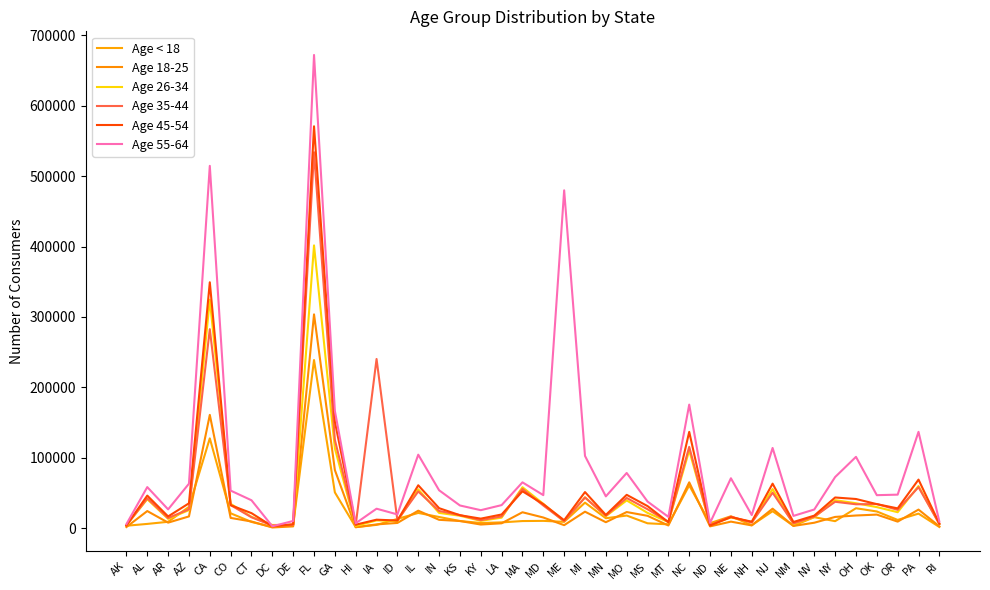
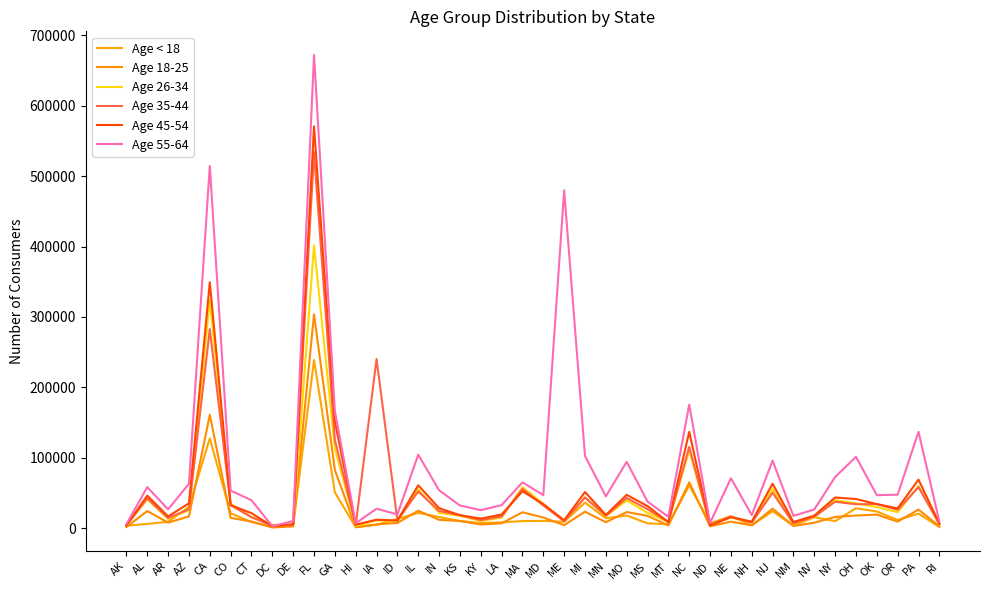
Age 55-64, MO: 80000 -> 90000
Age 55-64, NJ: 110000 -> 100000
